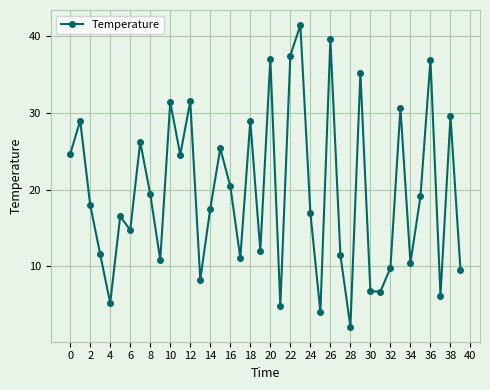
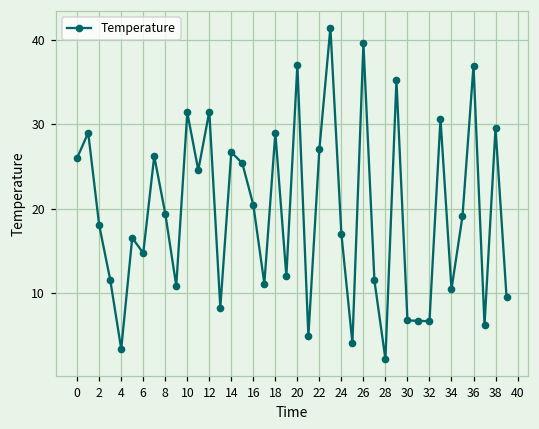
0: 25 -> 26
4: 5 -> 3
14: 18 -> 27
22: 38 -> 27
32: 10 -> 7
